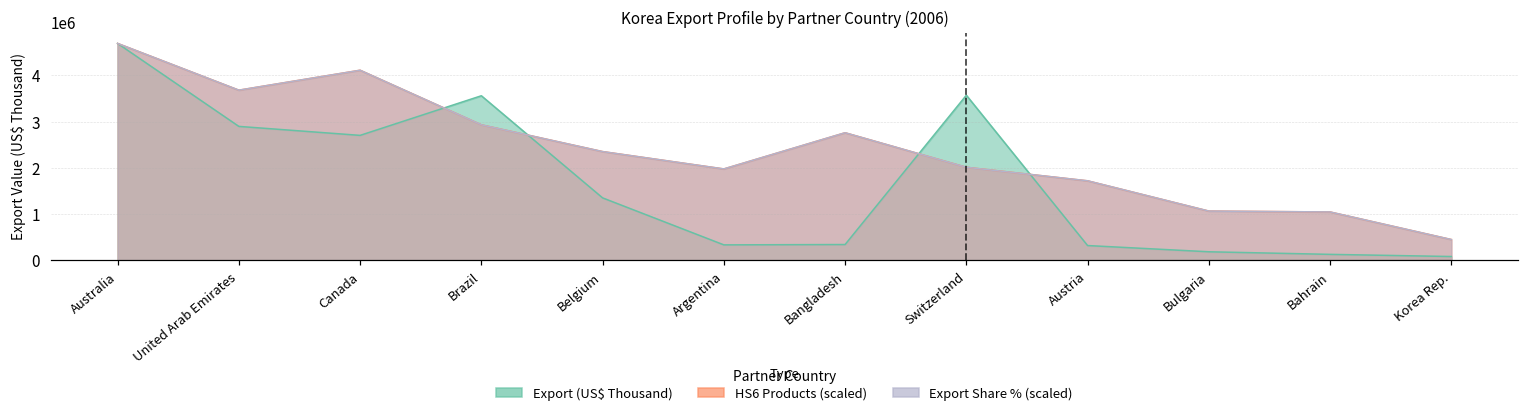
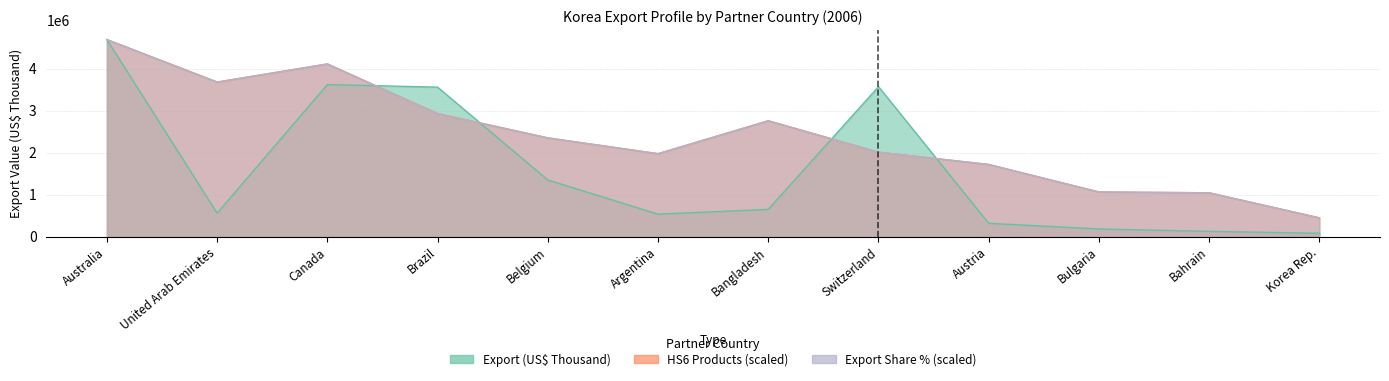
Export (US$ Thousand), United Arab Emirates: 2900000 -> 600000
Export (US$ Thousand), Canada: 2700000 -> 3600000
Export (US$ Thousand), Argentina: 300000 -> 500000
Export (US$ Thousand), Bangladesh: 300000 -> 600000
